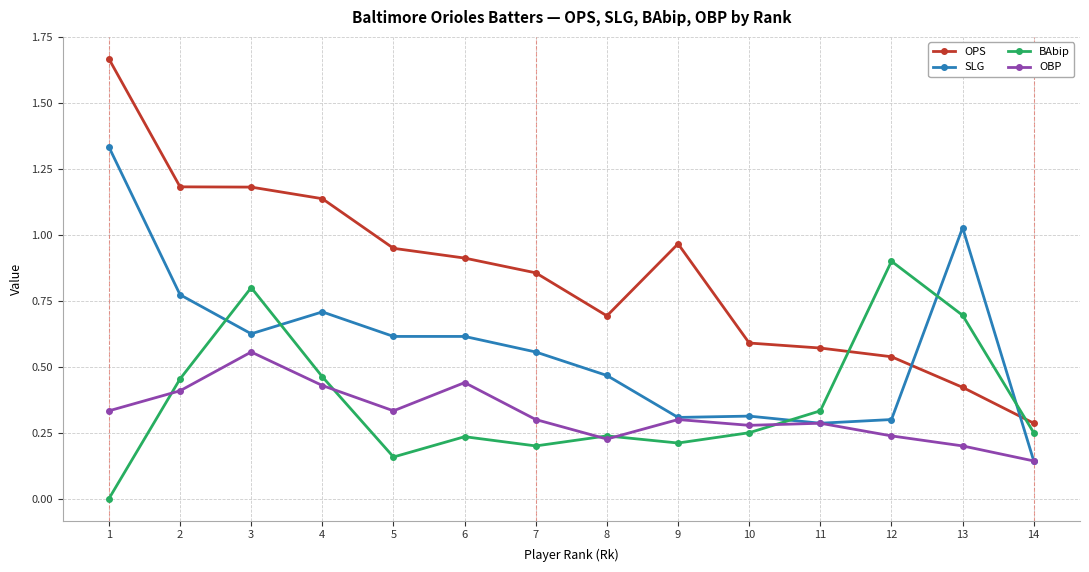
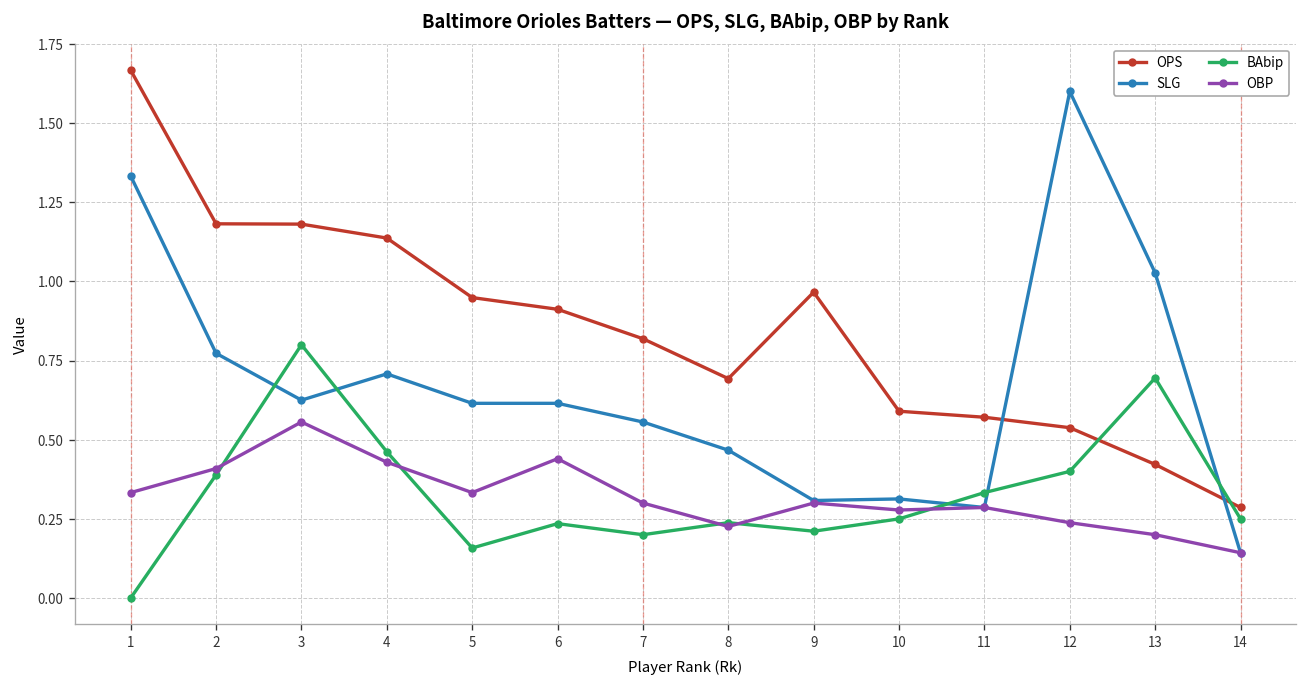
BAbip, 2: 0.45 -> 0.39
OPS, 7: 0.86 -> 0.82
SLG, 12: 0.3 -> 1.6
BAbip, 12: 0.9 -> 0.4
